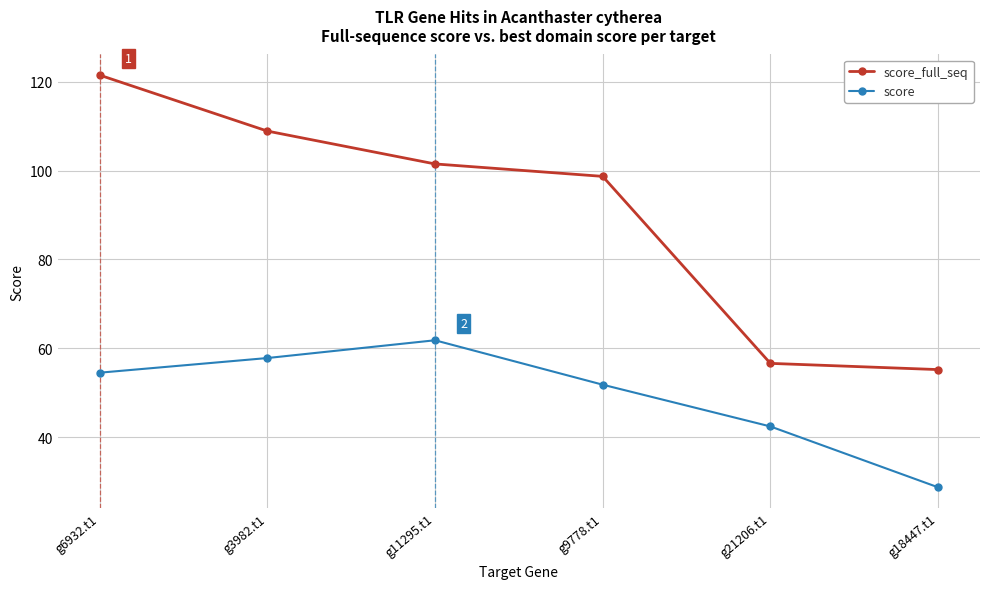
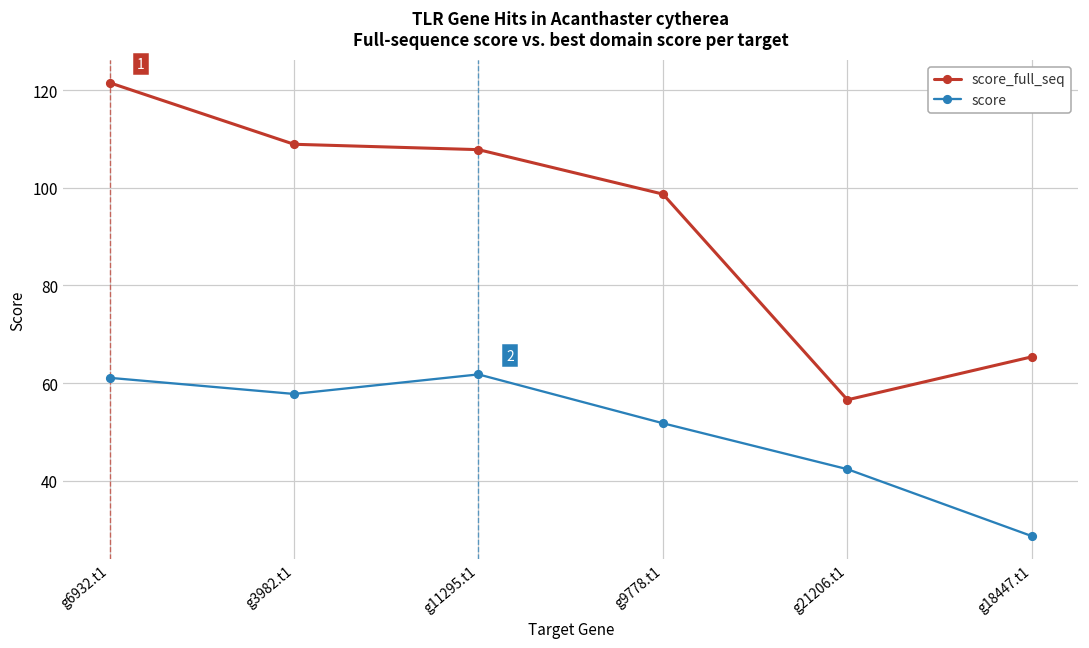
score, g6932.t1: 55 -> 61
score_full_seq, g11295.t1: 102 -> 108
score_full_seq, g18447.t1: 55 -> 65
